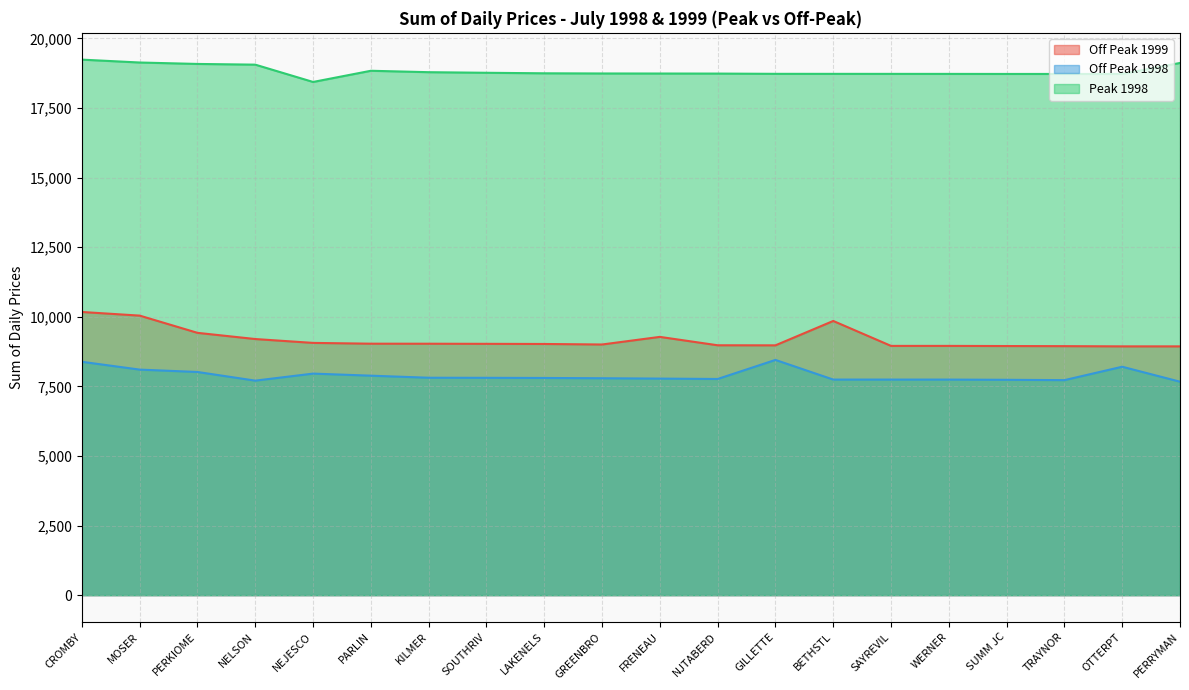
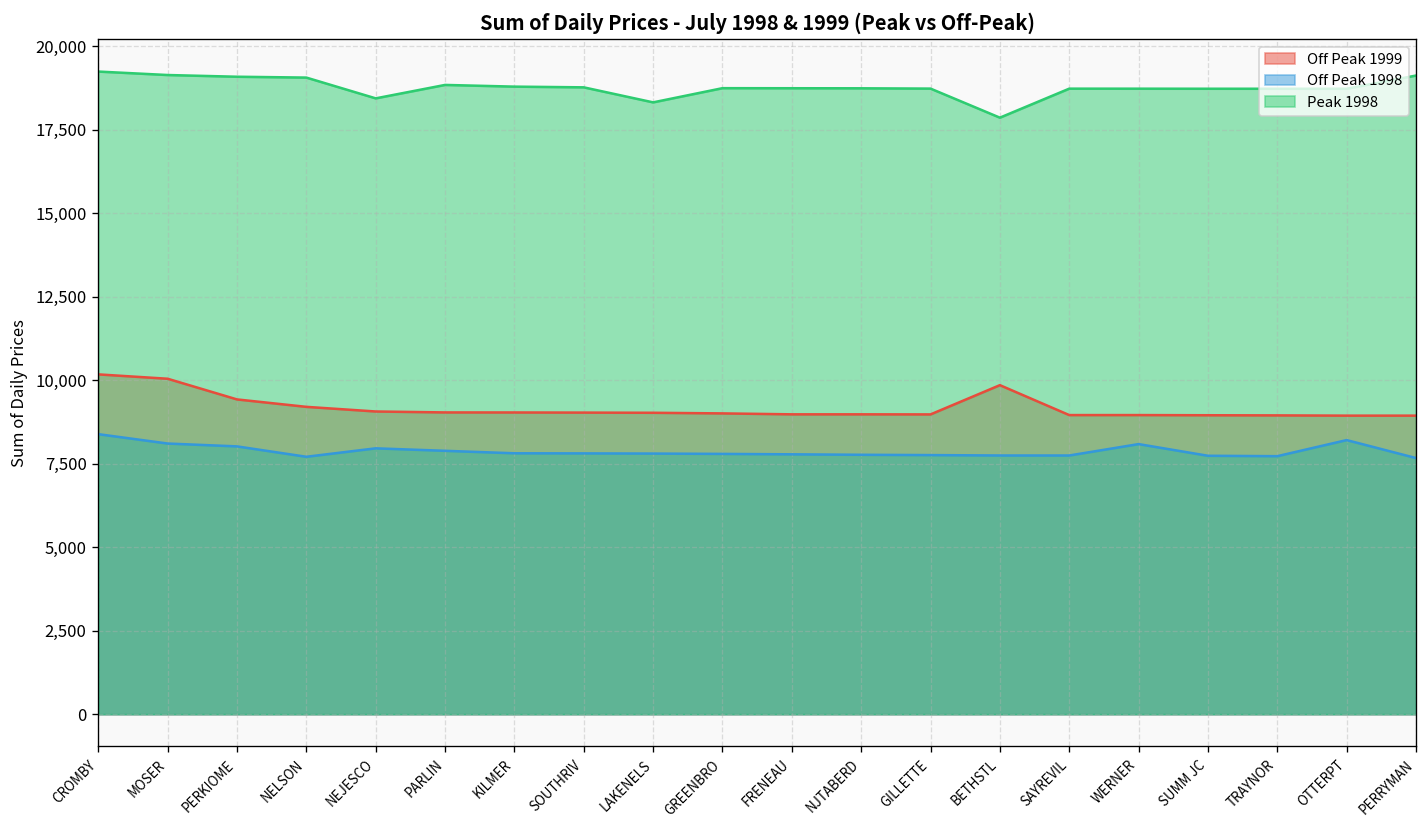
Peak 1998, LAKENELS: 18,700 -> 18,300
Off Peak 1999, FRENEAU: 9,300 -> 9,000
Off Peak 1998, GILLETTE: 8,400 -> 7,800
Peak 1998, BETHSTL: 18,700 -> 17,900
Off Peak 1998, WERNER: 7,700 -> 8,100
